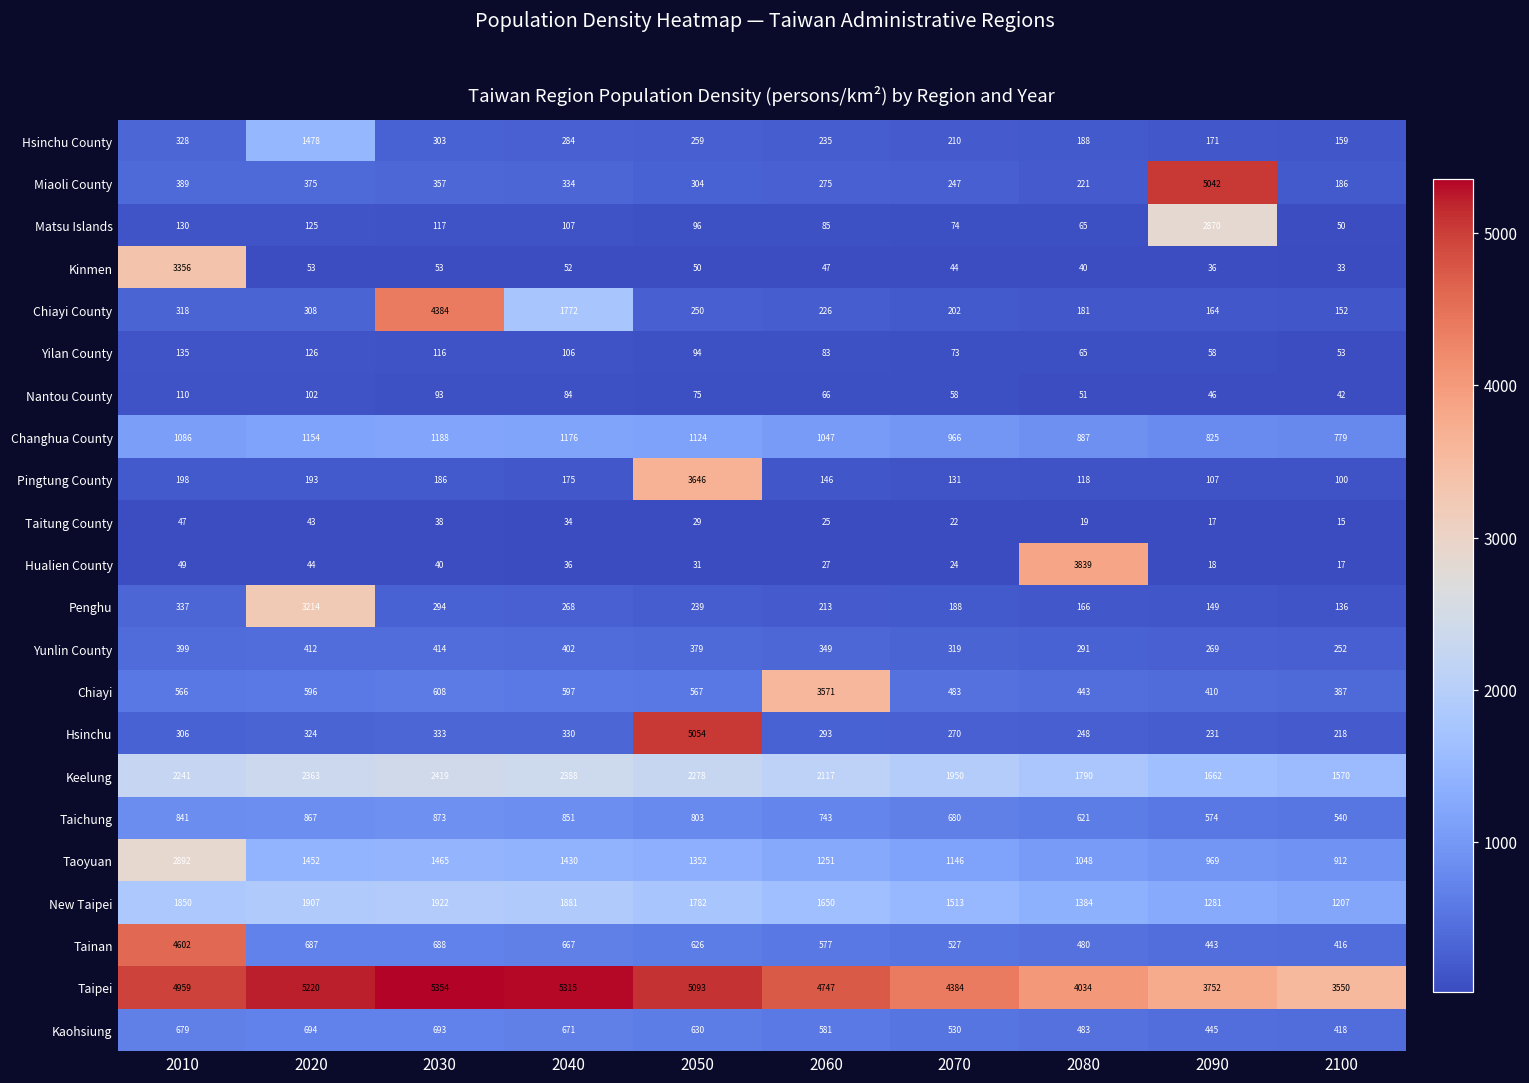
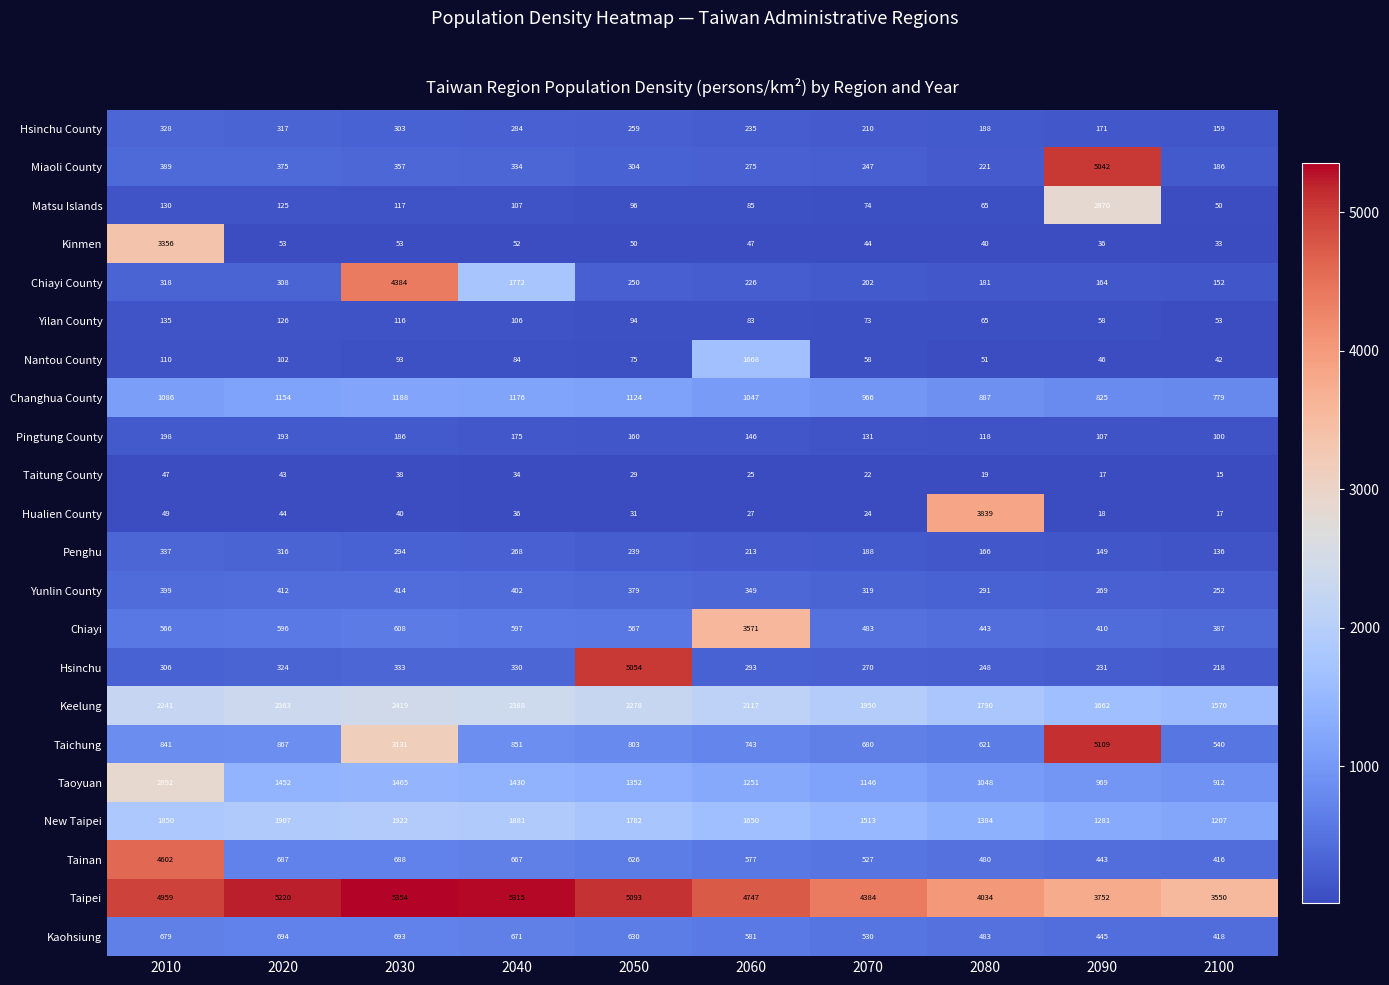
Hsinchu County, 2020: 1478 -> 317
Nantou County, 2060: 66 -> 1668
Pingtung County, 2050: 3646 -> 160
Penghu, 2020: 3214 -> 316
Taichung, 2030: 873 -> 3131
Taichung, 2090: 574 -> 5109
